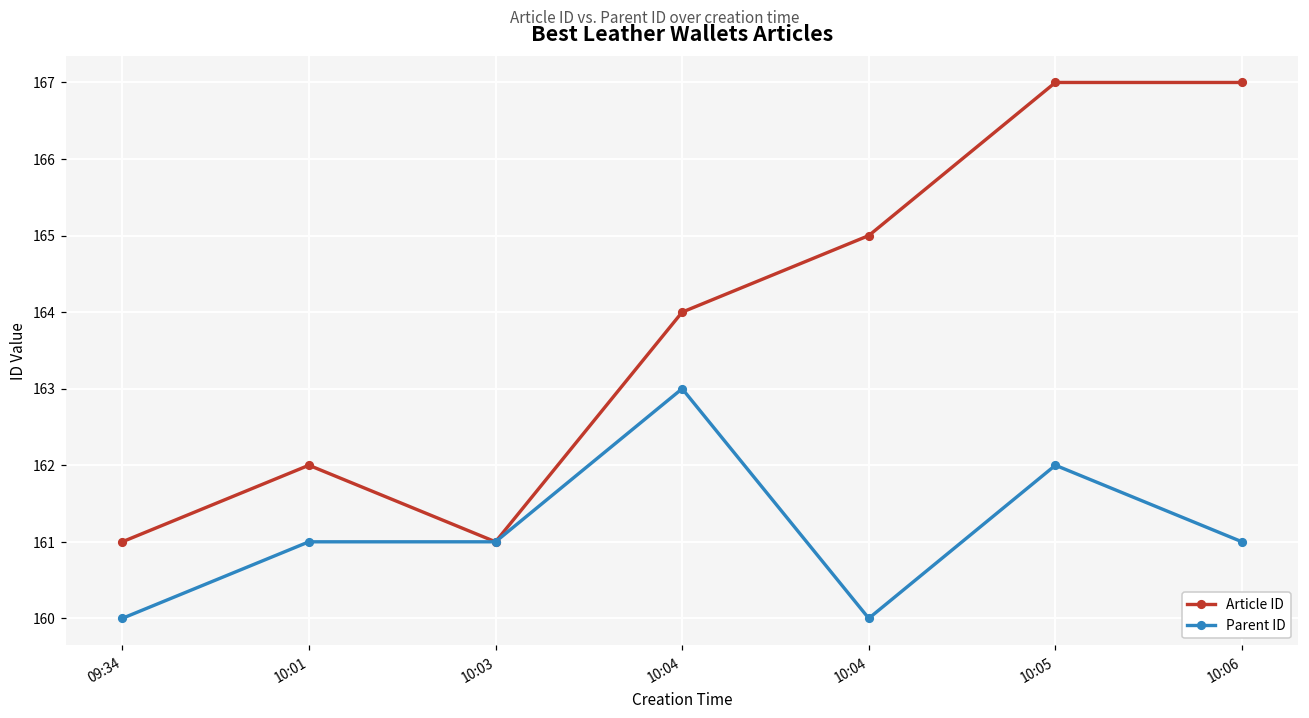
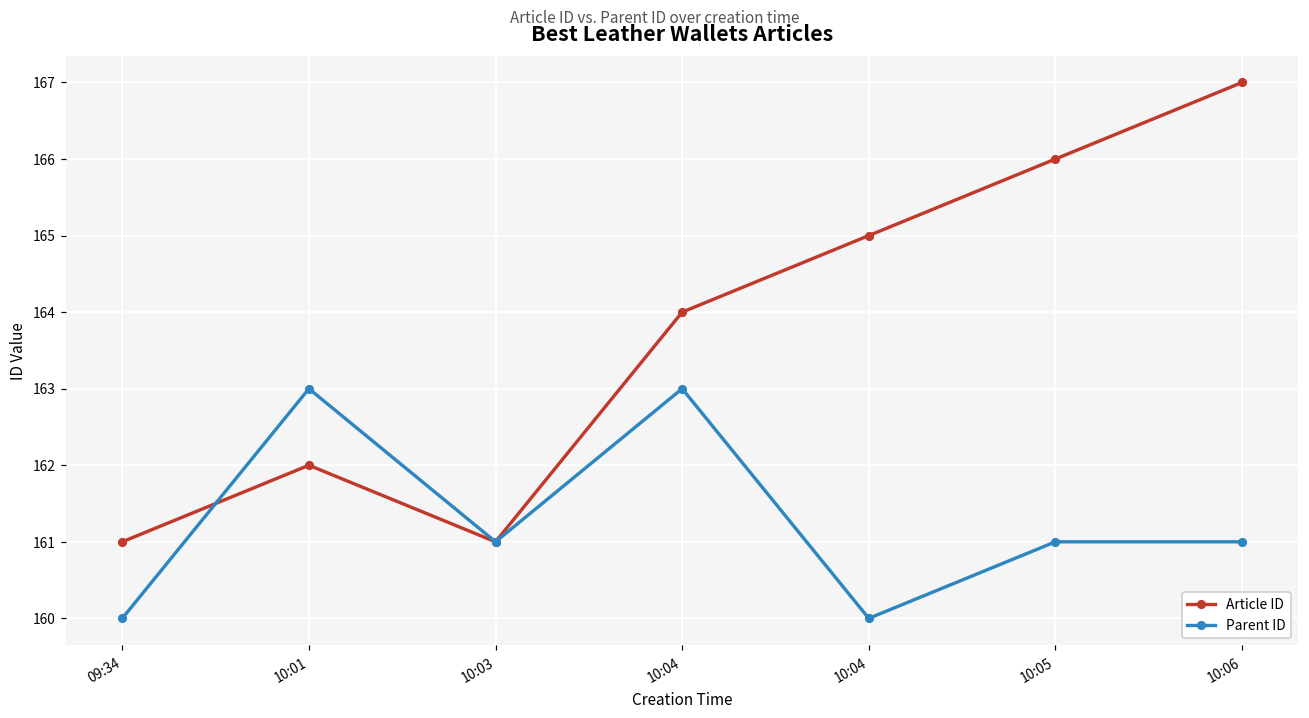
Parent ID, 10:01: 161 -> 163
Article ID, 10:05: 167 -> 166
Parent ID, 10:05: 162 -> 161
